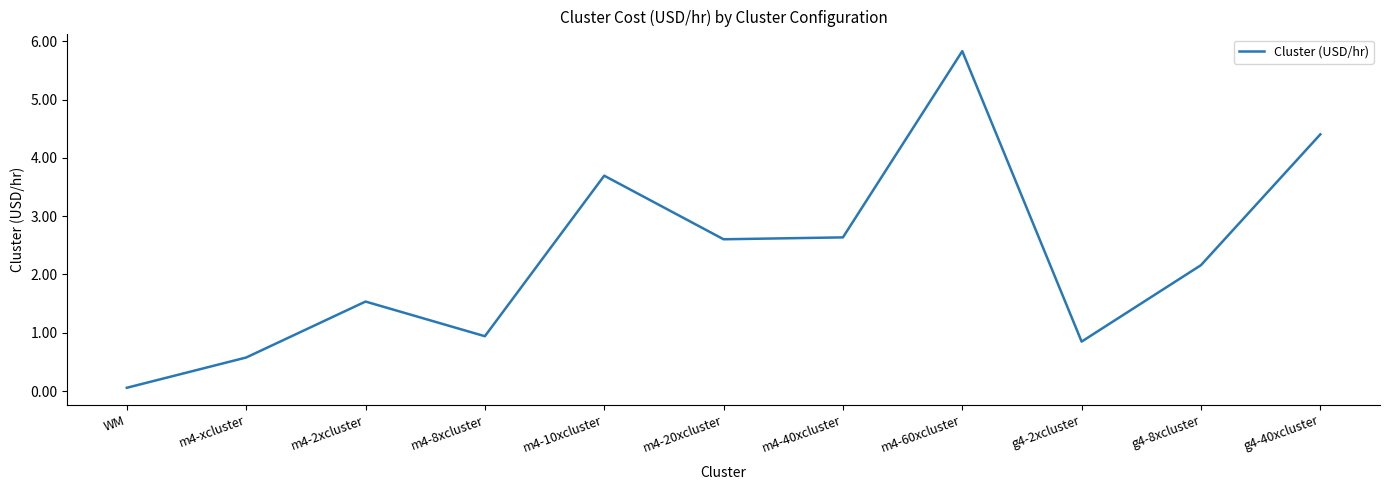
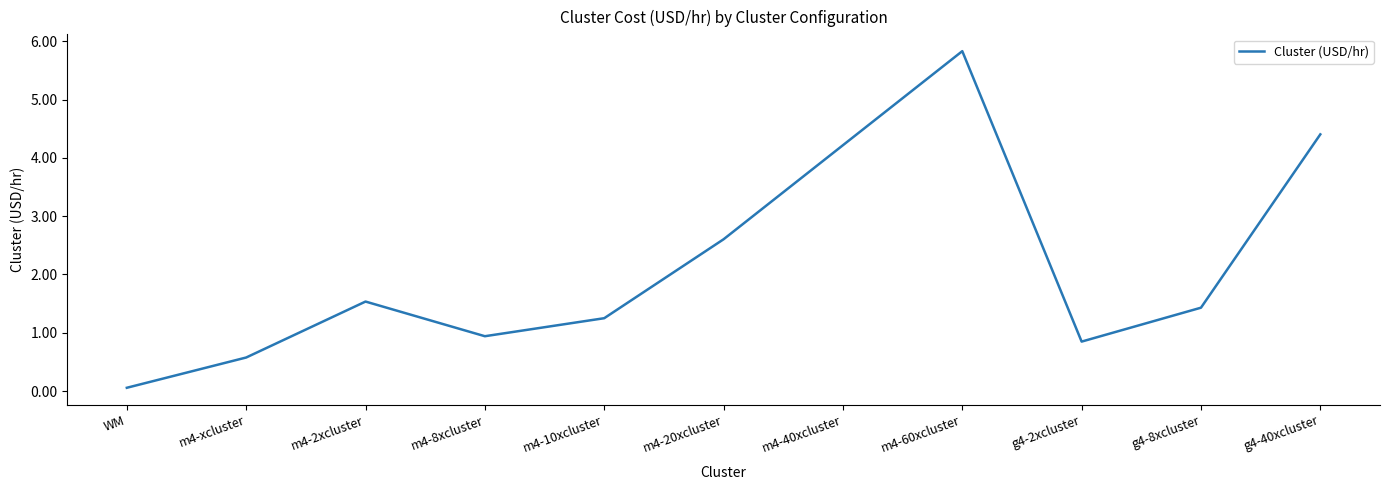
m4-10xcluster: 3.7 -> 1.3
m4-40xcluster: 2.6 -> 4.2
g4-8xcluster: 2.2 -> 1.4
